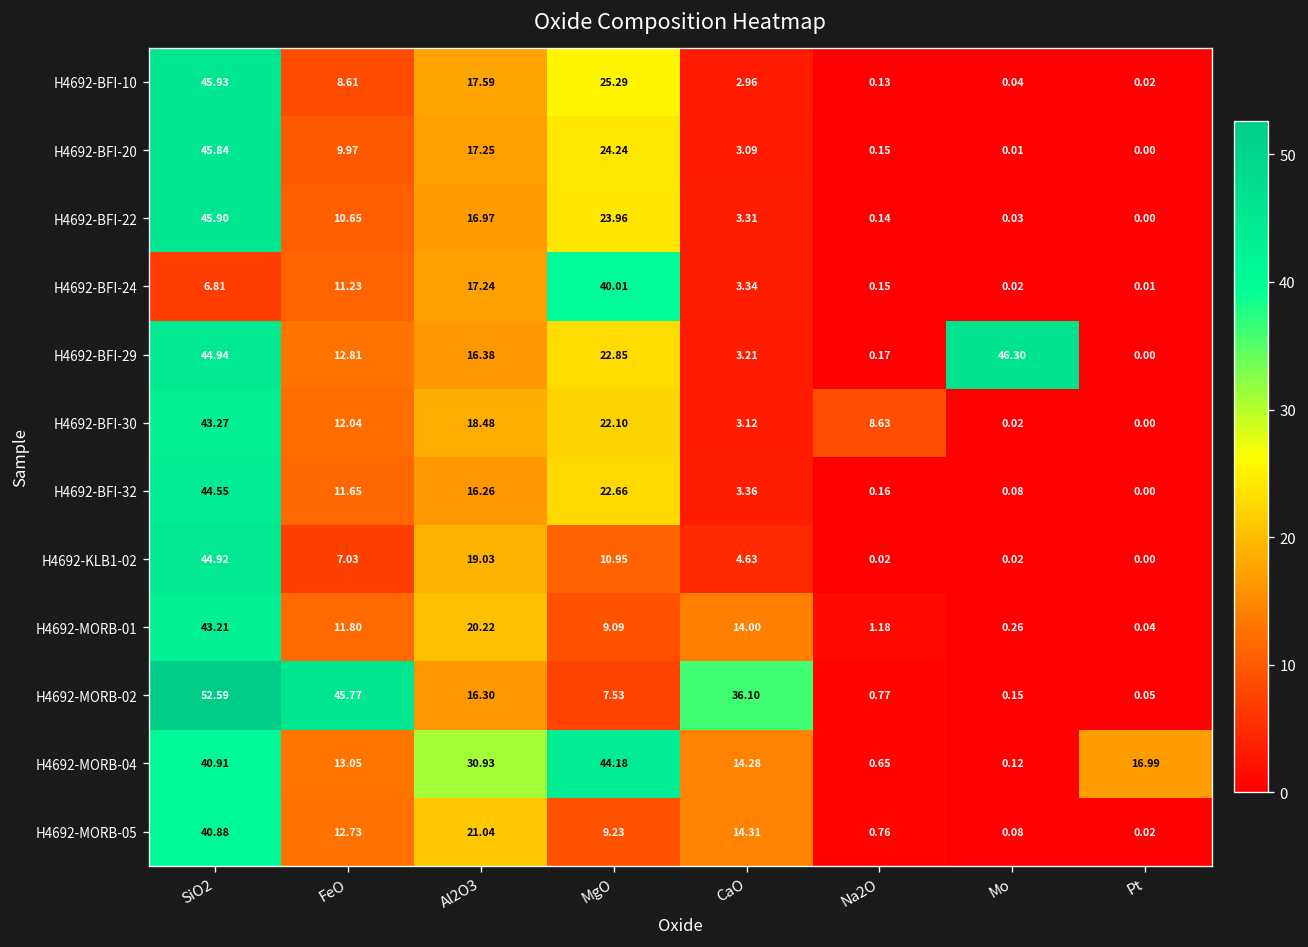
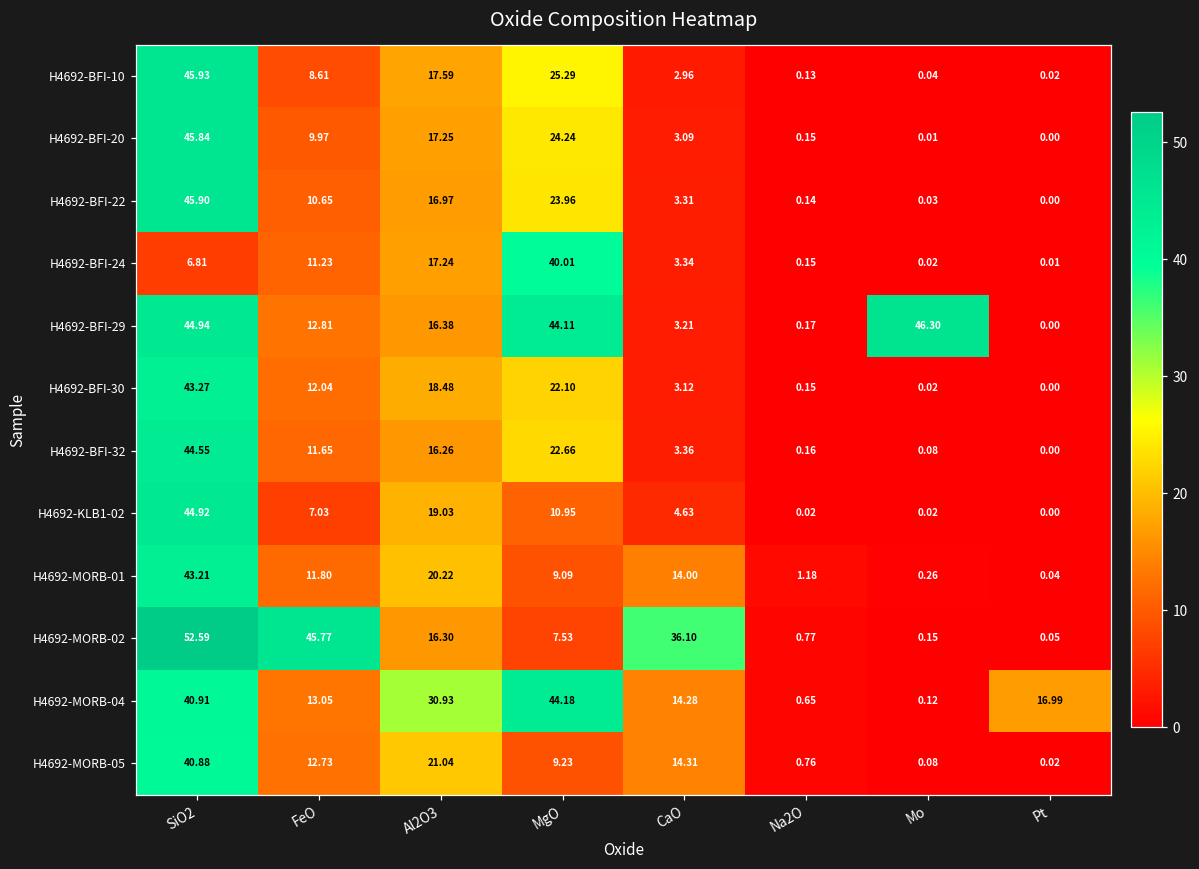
H4692-BFI-29, MgO: 22.85 -> 44.11
H4692-BFI-30, Na2O: 8.63 -> 0.15
